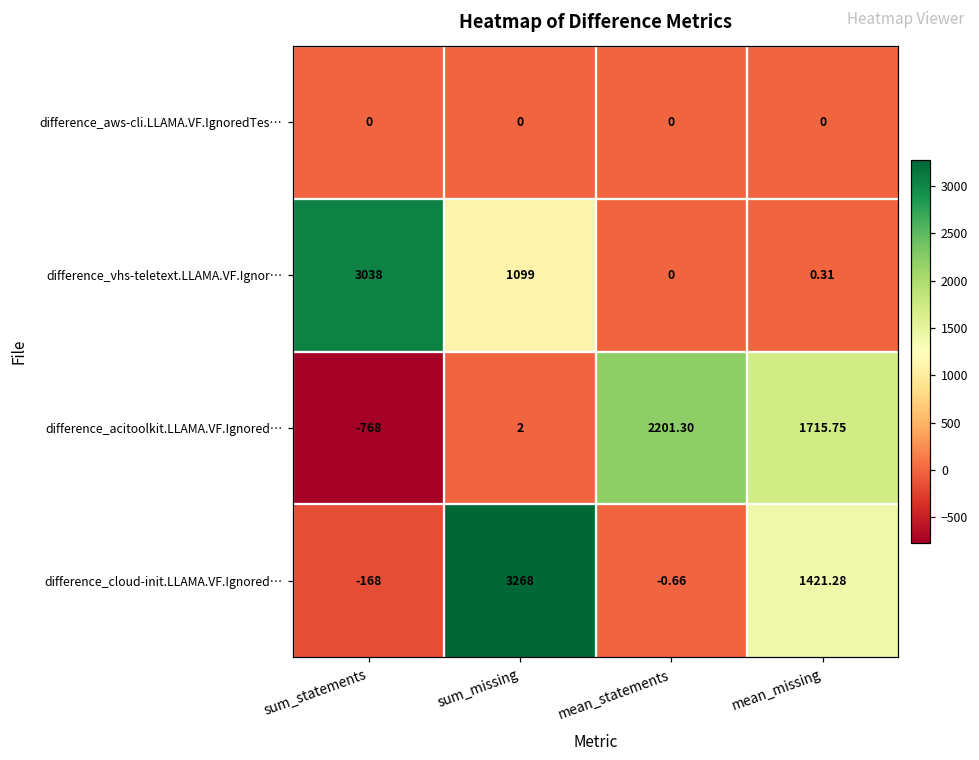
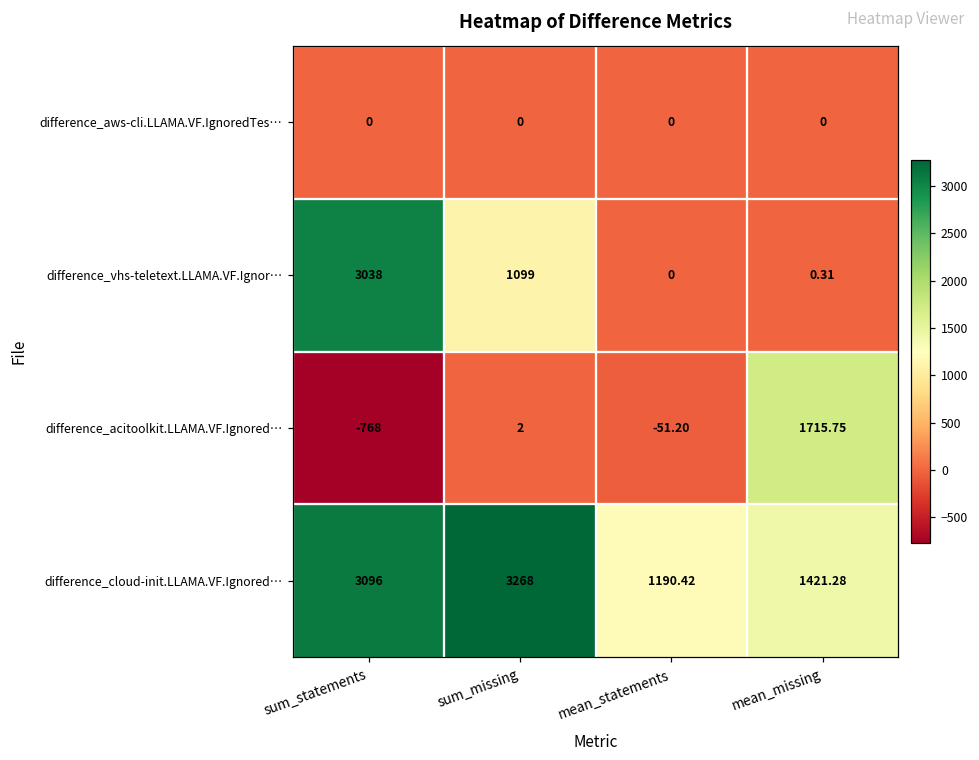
difference_acitoolkit.LLAMA.VF.Ignored…, mean_statements: 2201.30 -> -51.20
difference_cloud-init.LLAMA.VF.Ignored…, sum_statements: -168 -> 3096
difference_cloud-init.LLAMA.VF.Ignored…, mean_statements: -0.66 -> 1190.42
